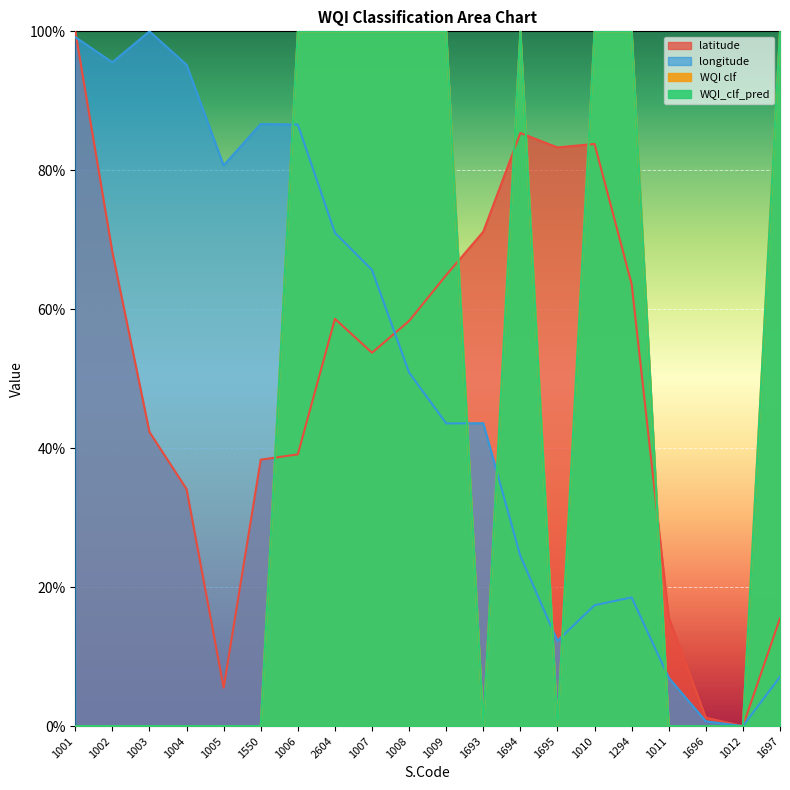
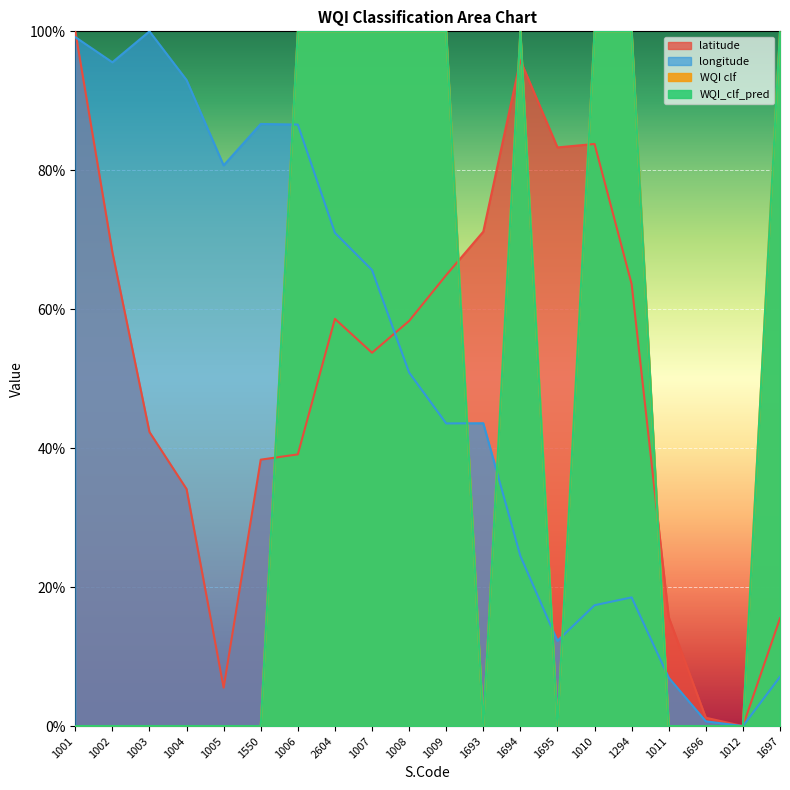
longitude, 1004: 95% -> 93%
latitude, 1694: 85% -> 96%
